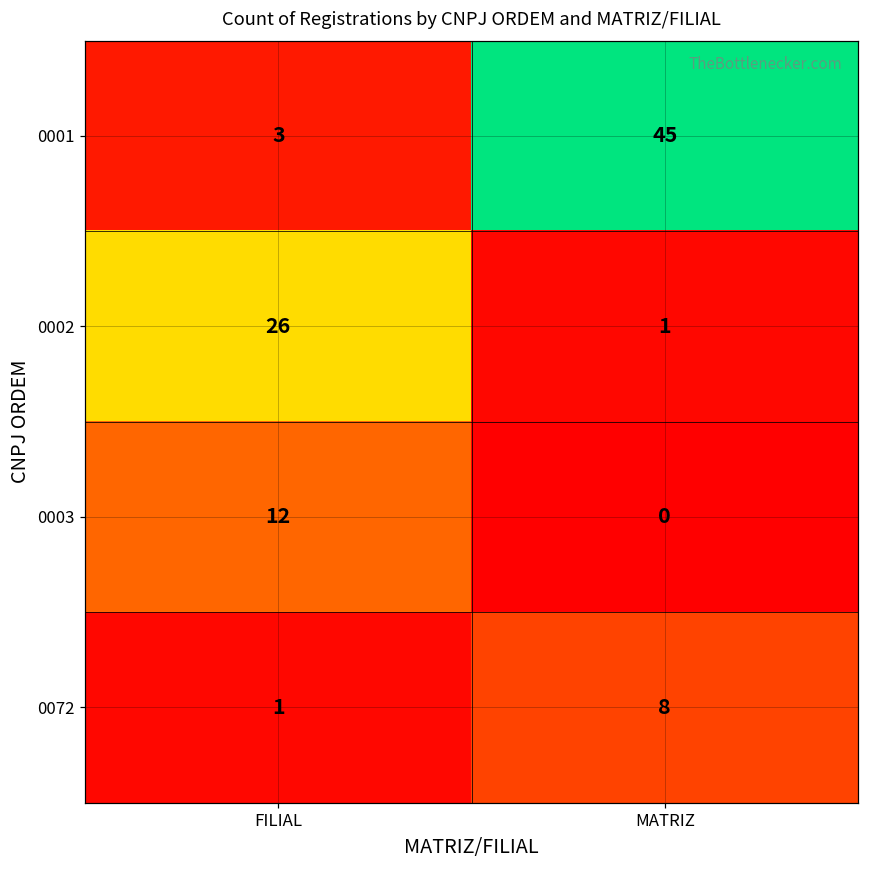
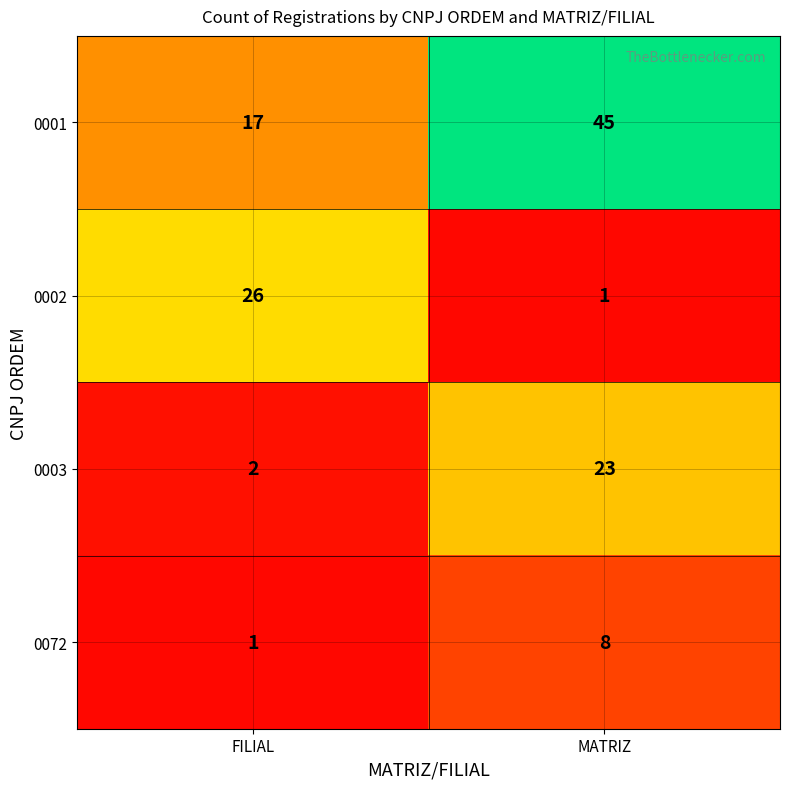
0001, FILIAL: 3 -> 17
0003, FILIAL: 12 -> 2
0003, MATRIZ: 0 -> 23
